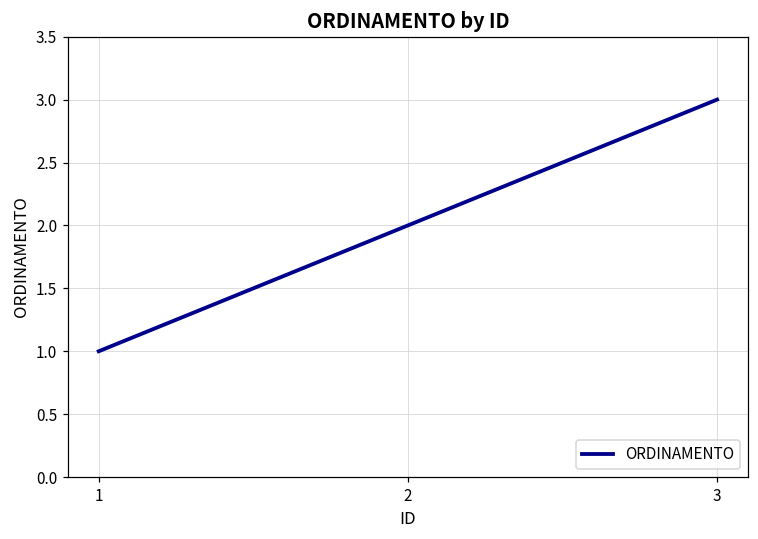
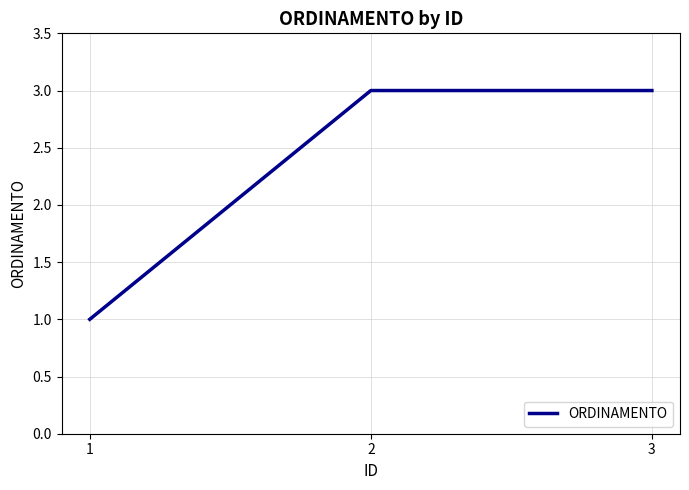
2: 2 -> 3
